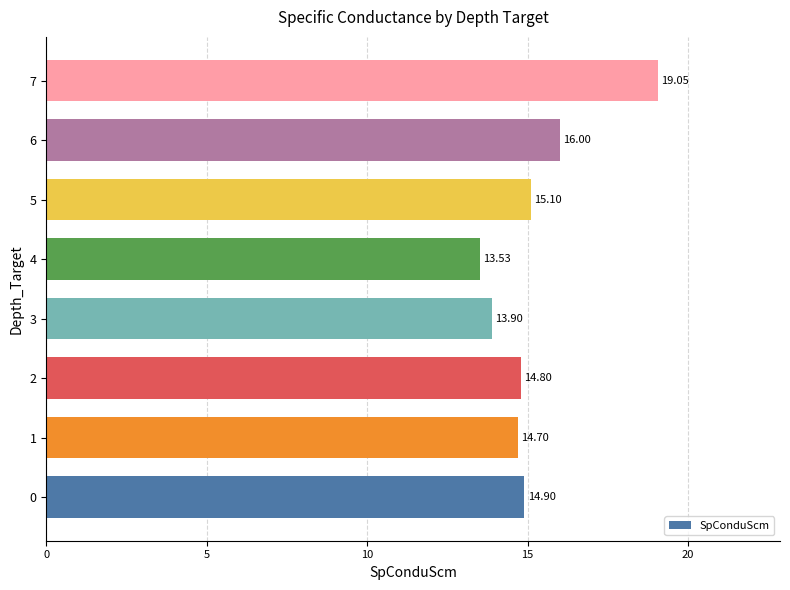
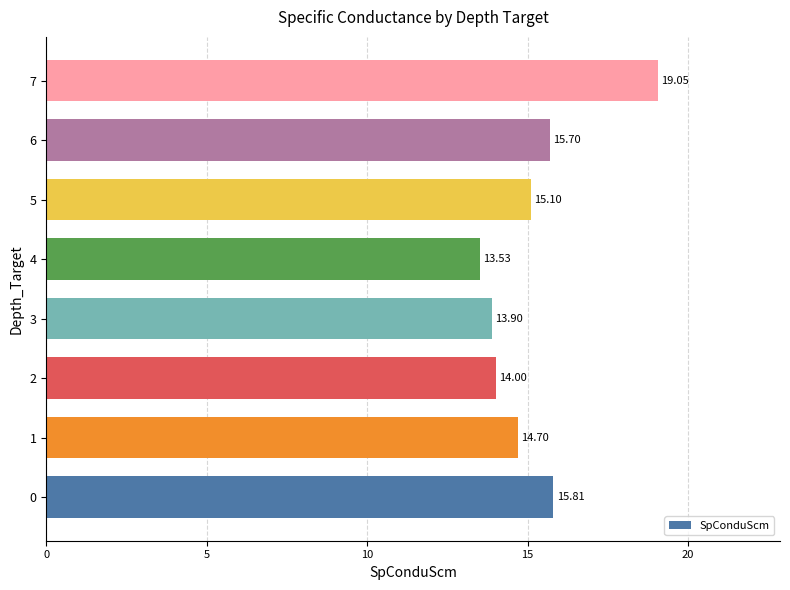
6: 16.00 -> 15.70
2: 14.80 -> 14.00
0: 14.90 -> 15.81
